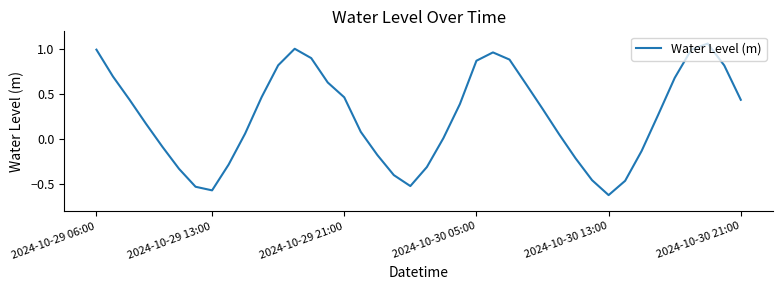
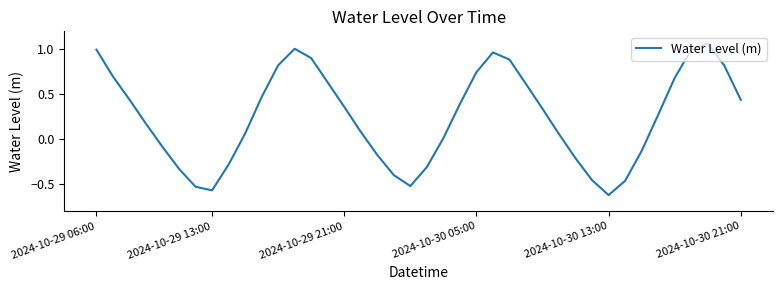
2024-10-29 21:00: 0.5 -> 0.4
2024-10-30 05:00: 0.9 -> 0.7
